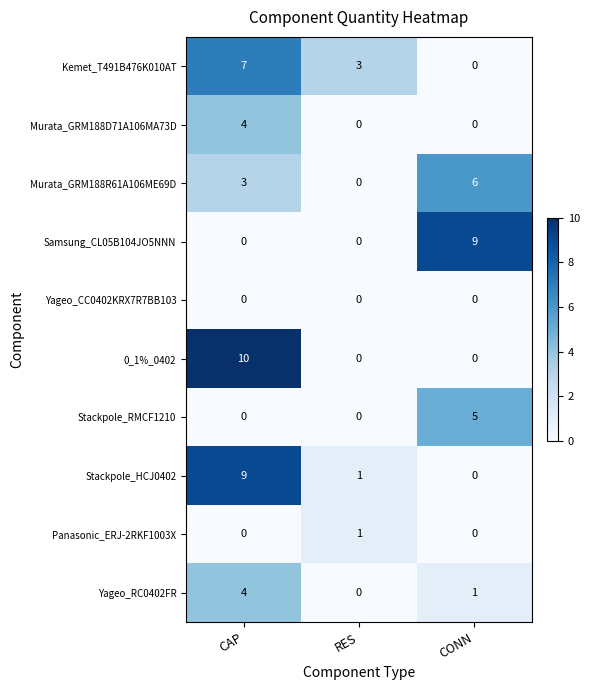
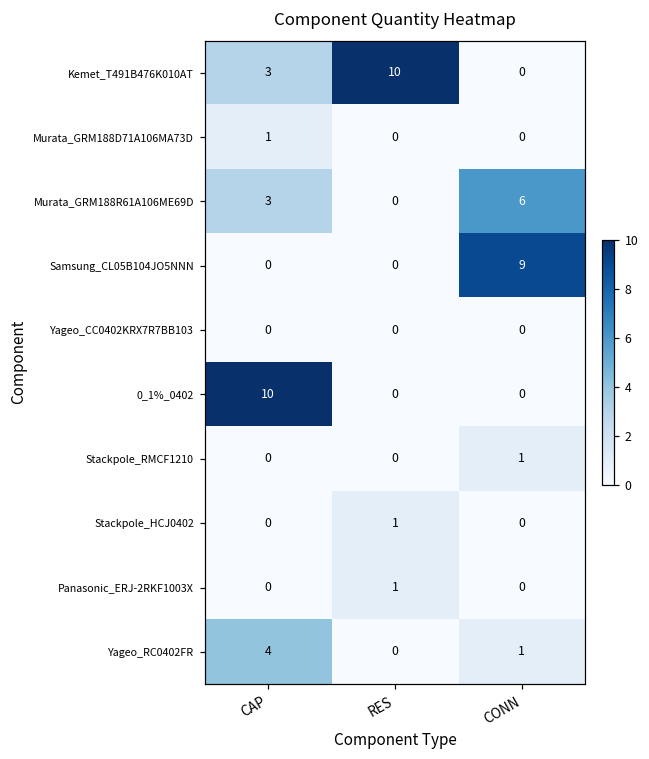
Kemet_T491B476K010AT, CAP: 7 -> 3
Kemet_T491B476K010AT, RES: 3 -> 10
Murata_GRM188D71A106MA73D, CAP: 4 -> 1
Stackpole_RMCF1210, CONN: 5 -> 1
Stackpole_HCJ0402, CAP: 9 -> 0
